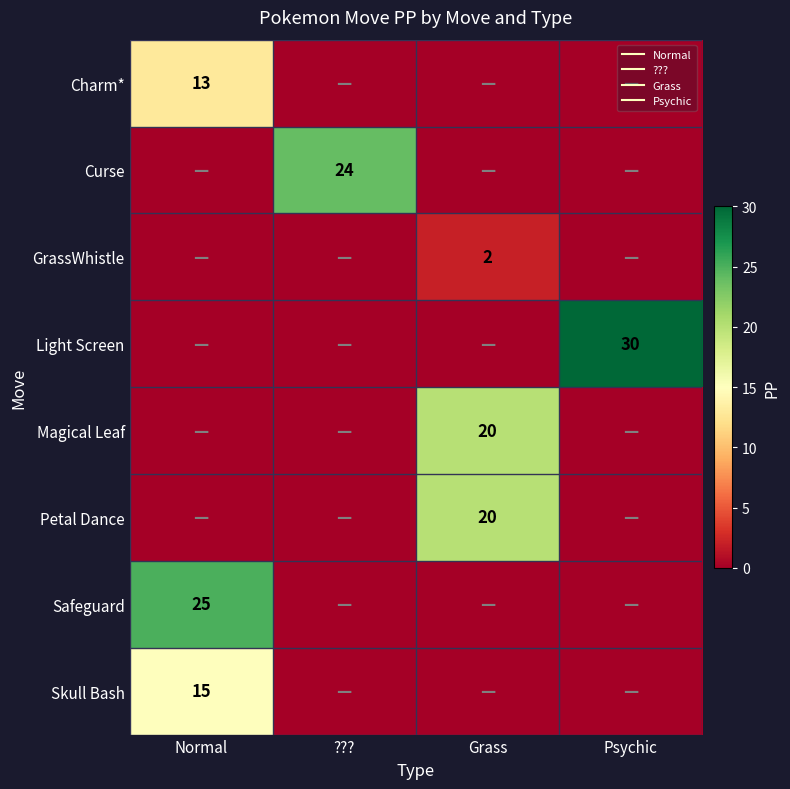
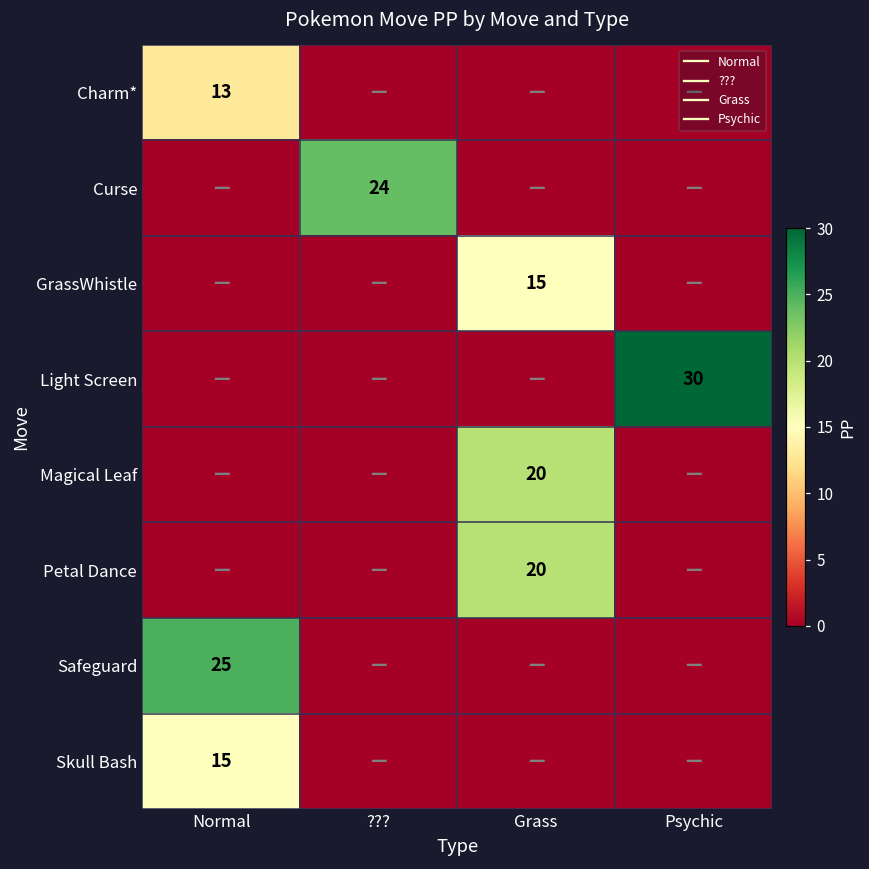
GrassWhistle, Grass: 2 -> 15
